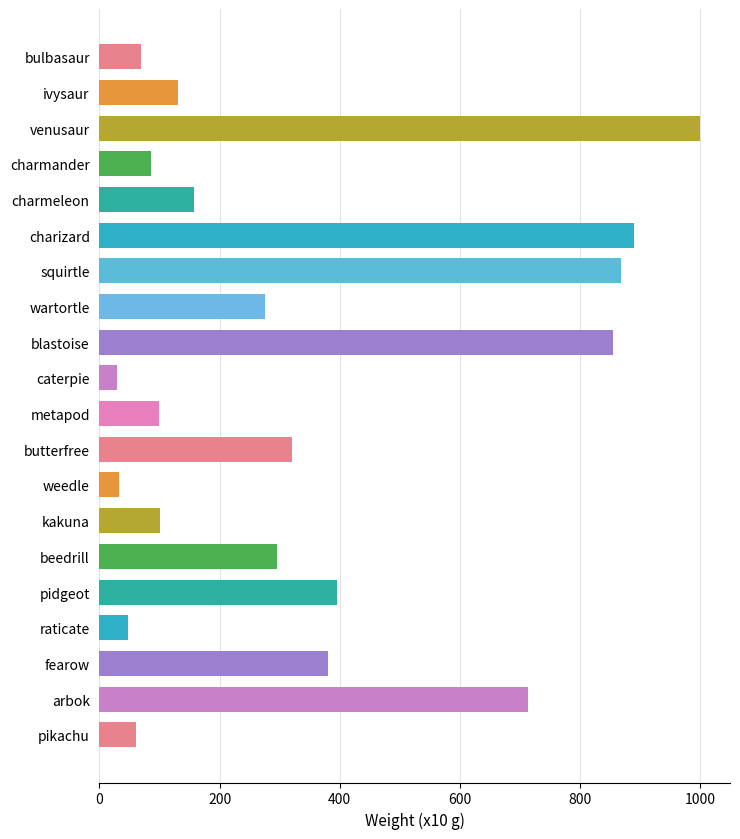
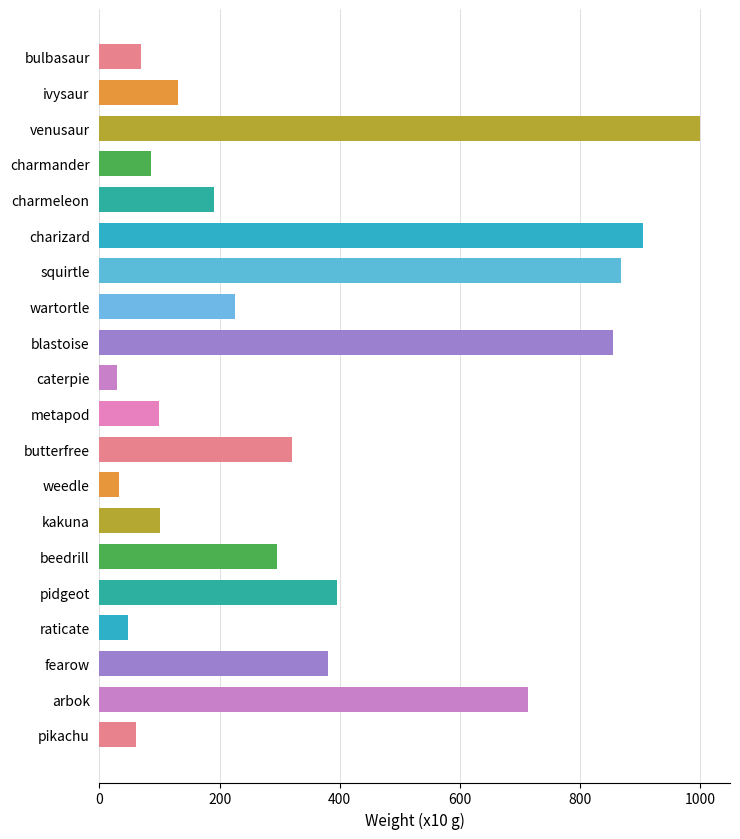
charmeleon: 160 -> 190
charizard: 890 -> 910
wartortle: 280 -> 230
